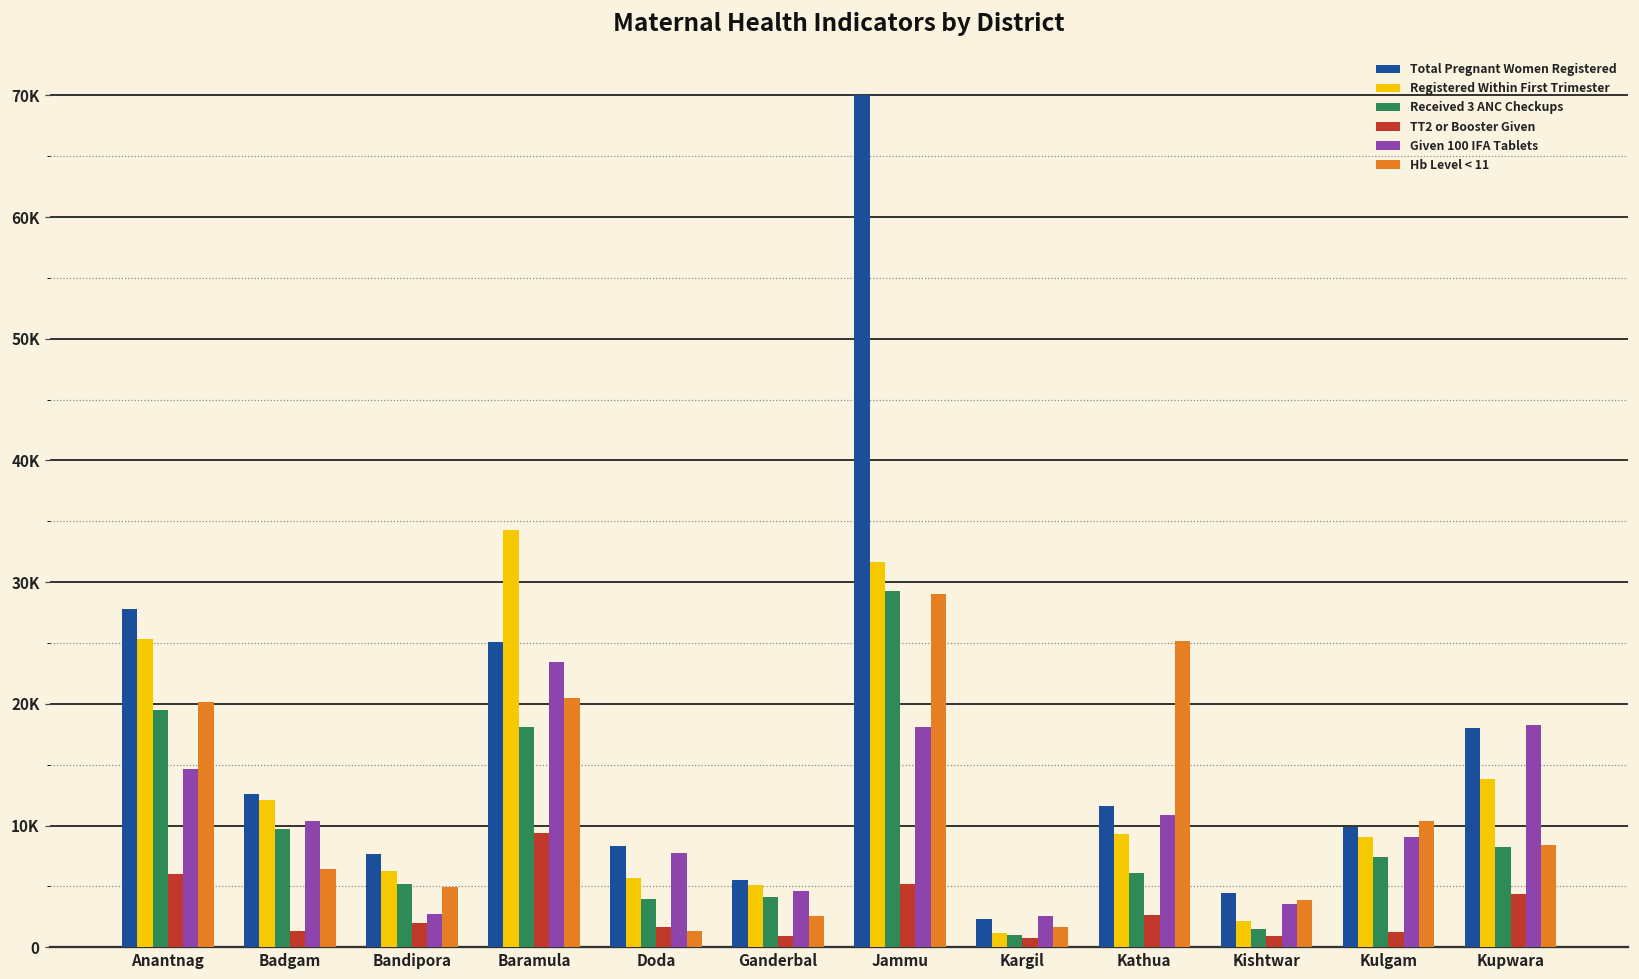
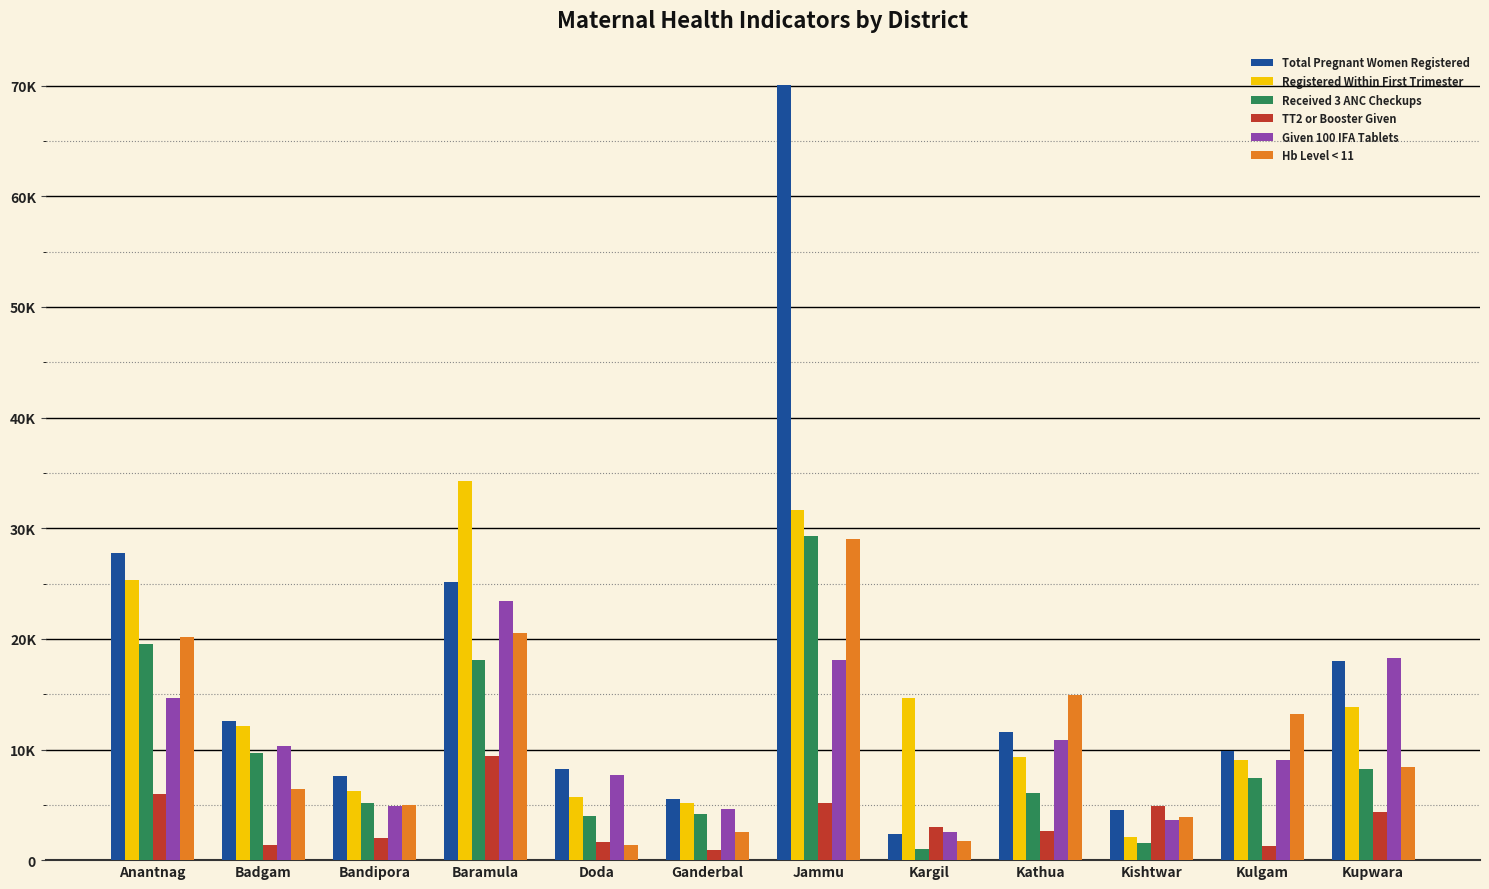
Given 100 IFA Tablets, Bandipora: 2700 -> 4900
Registered Within First Trimester, Kargil: 1200 -> 14700
TT2 or Booster Given, Kargil: 700 -> 3000
Hb Level < 11, Kathua: 25200 -> 14900
TT2 or Booster Given, Kishtwar: 900 -> 4900
Hb Level < 11, Kulgam: 10400 -> 13200
